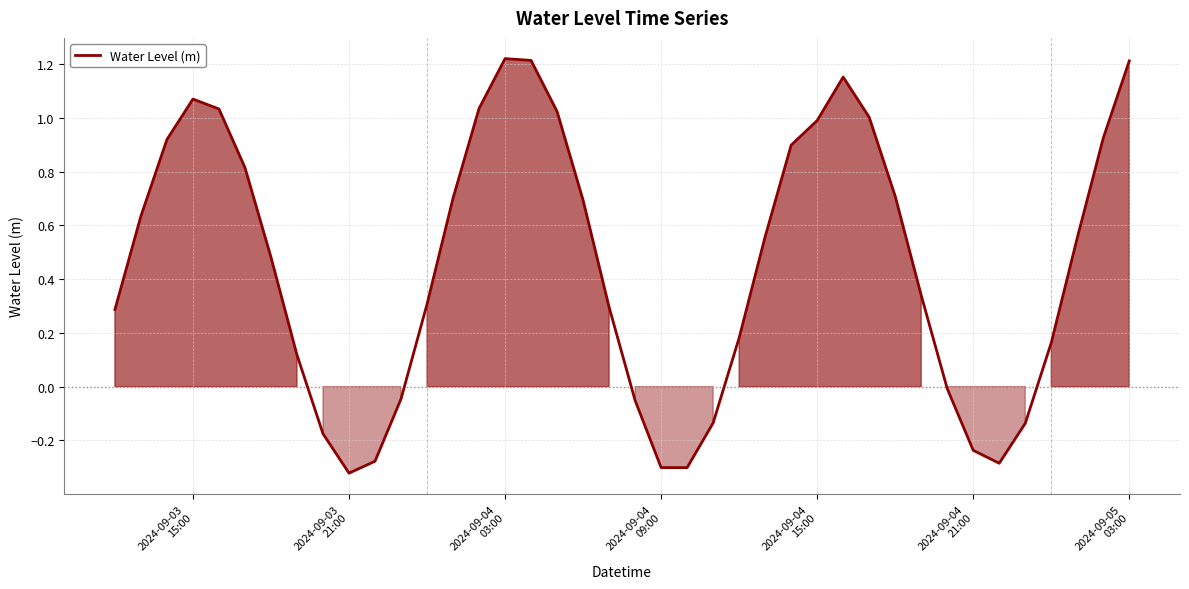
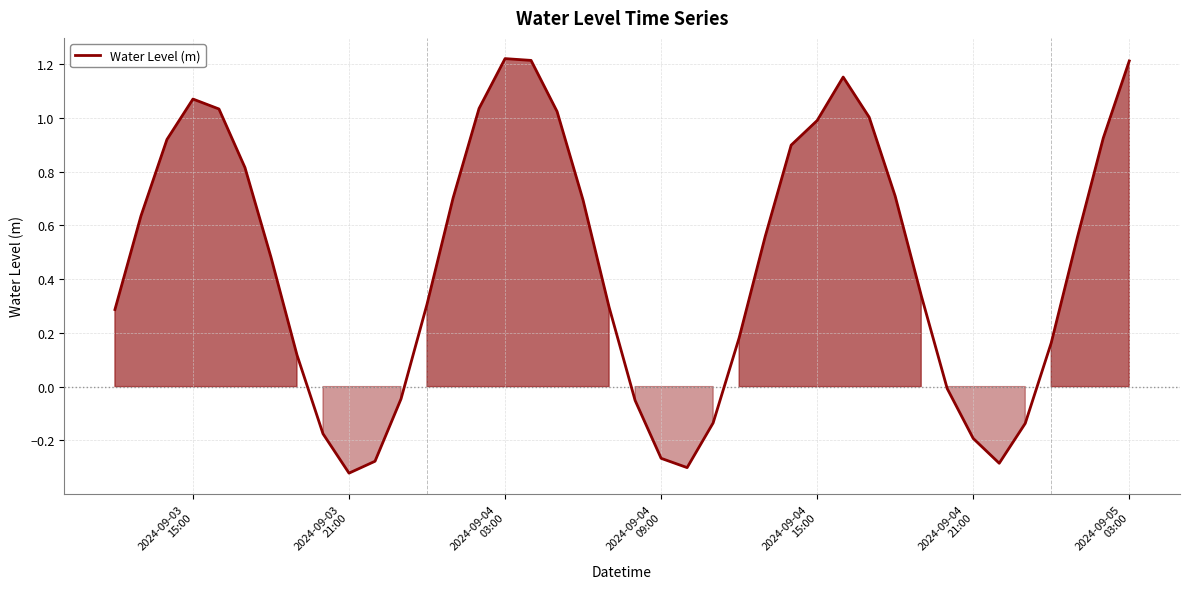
2024-09-04 09:00: -0.30 -> -0.27
2024-09-04 21:00: -0.24 -> -0.19
